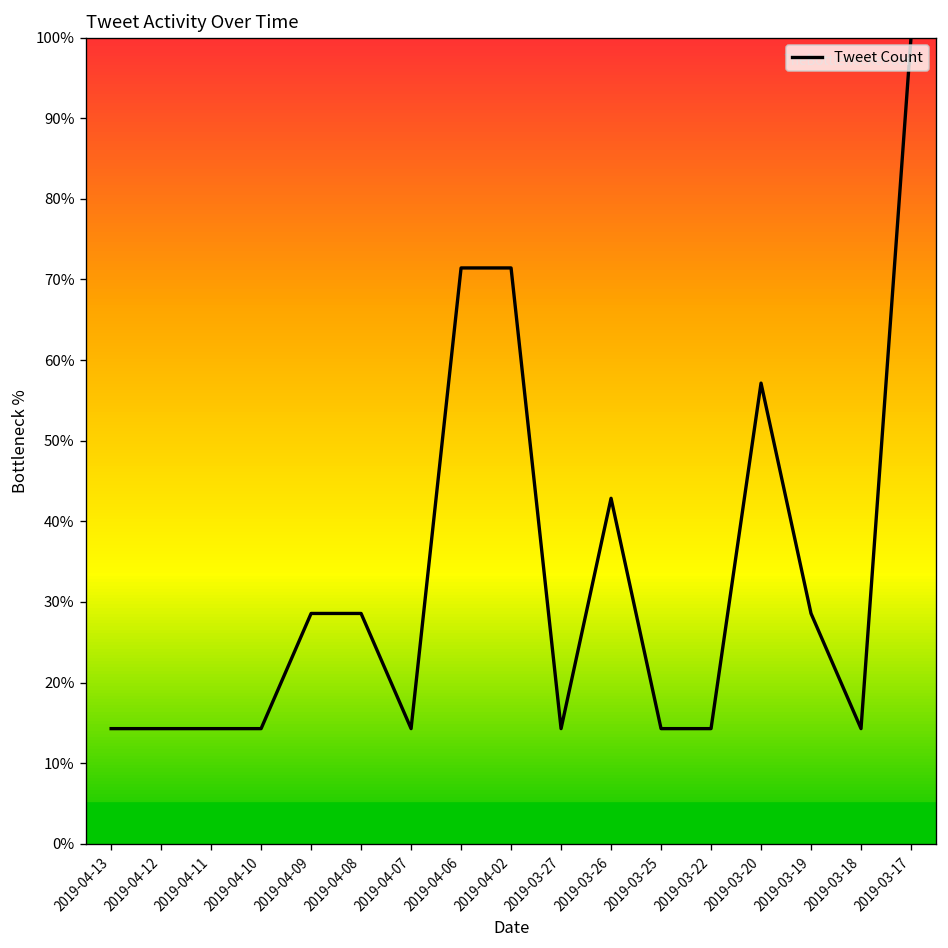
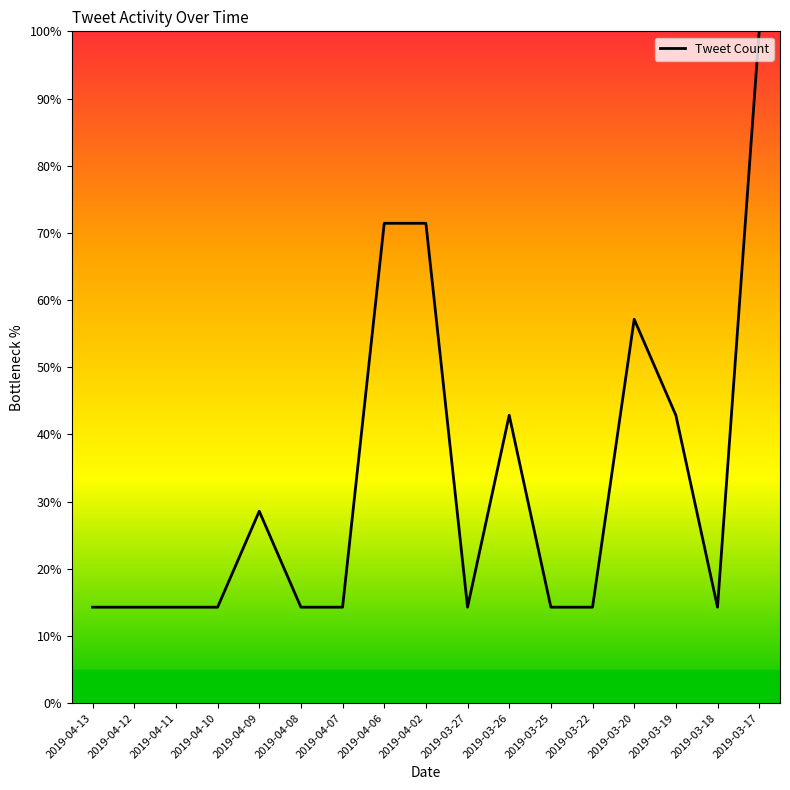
2019-04-08: 29% -> 14%
2019-03-19: 29% -> 43%
